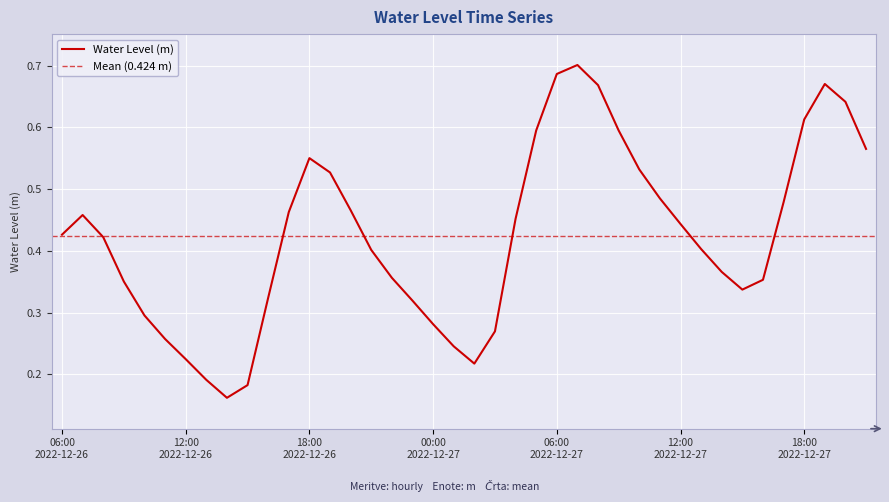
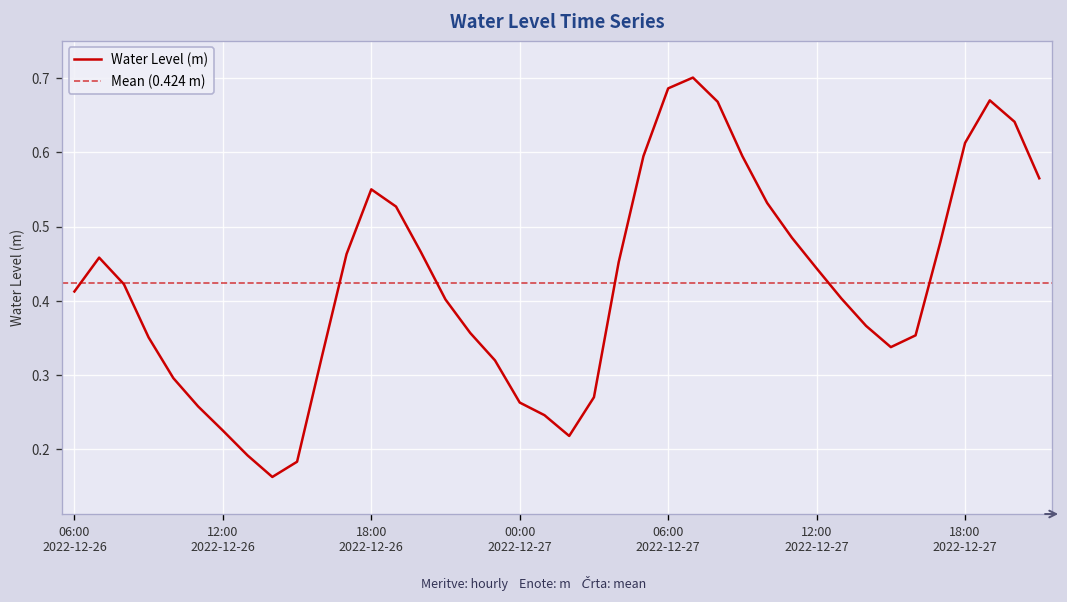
06:00 2022-12-26: 0.43 -> 0.41
00:00 2022-12-27: 0.28 -> 0.26
